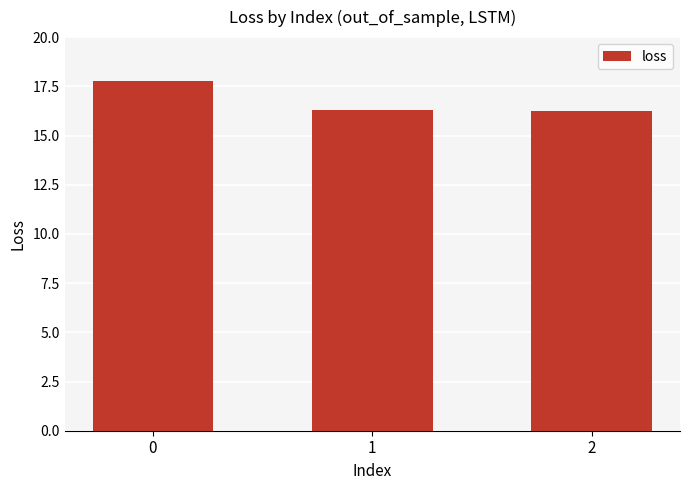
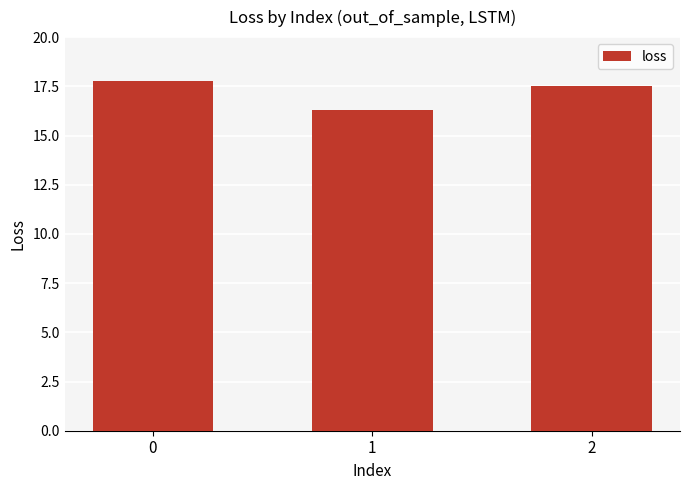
2: 16.2 -> 17.5
